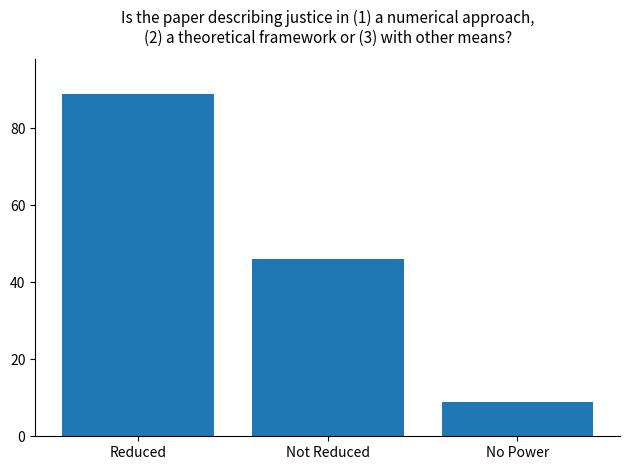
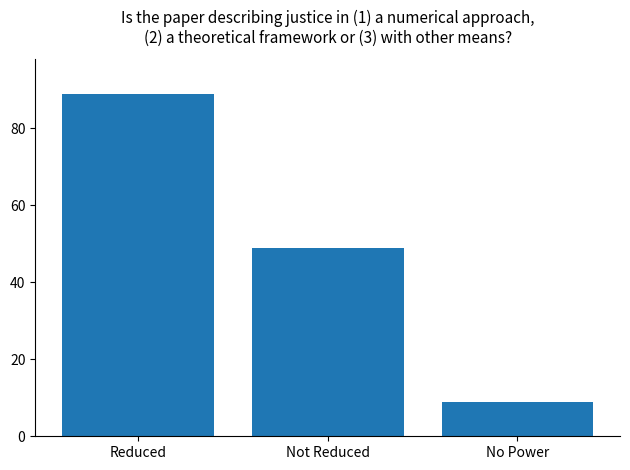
Not Reduced: 46 -> 49
